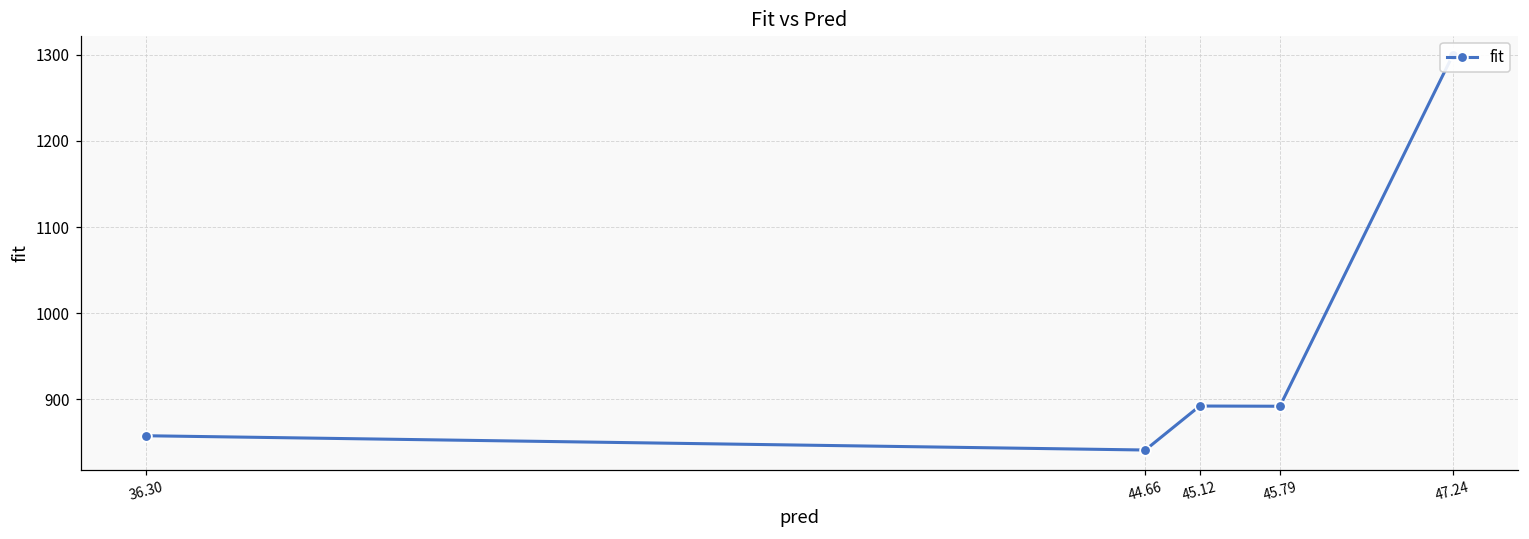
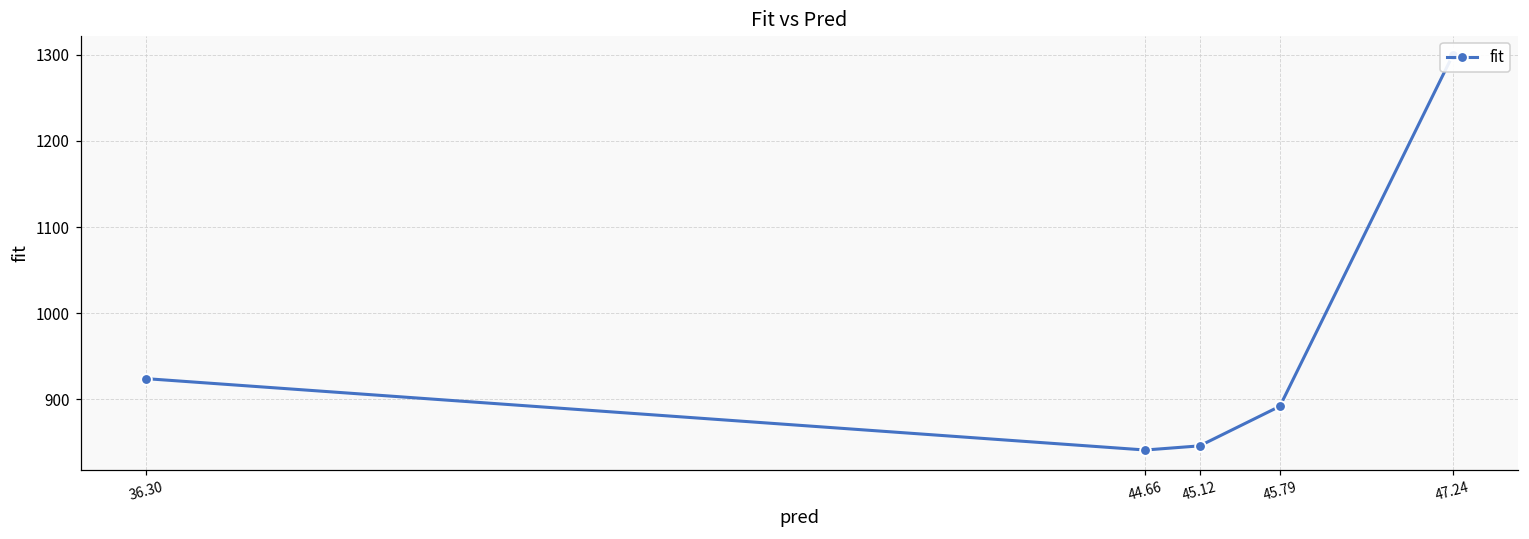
36.30: 860 -> 920
45.12: 890 -> 850
